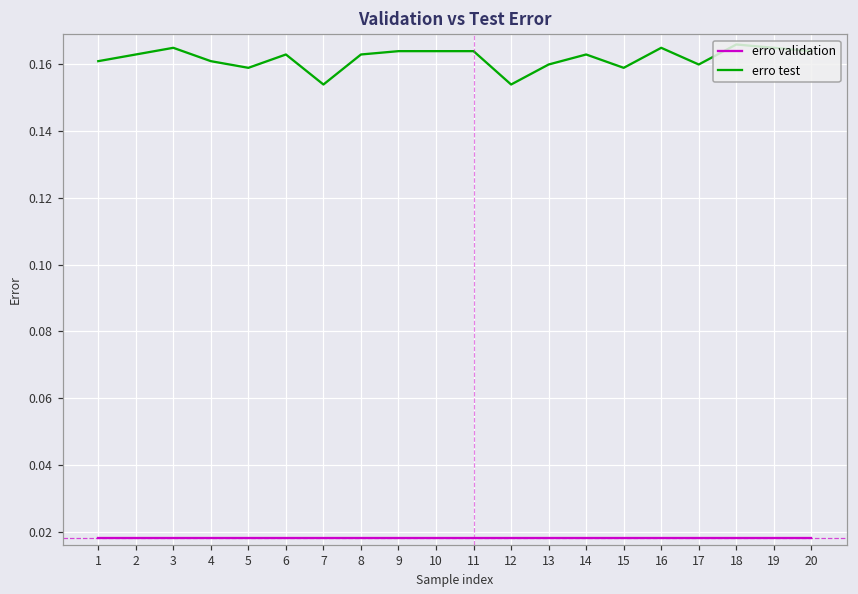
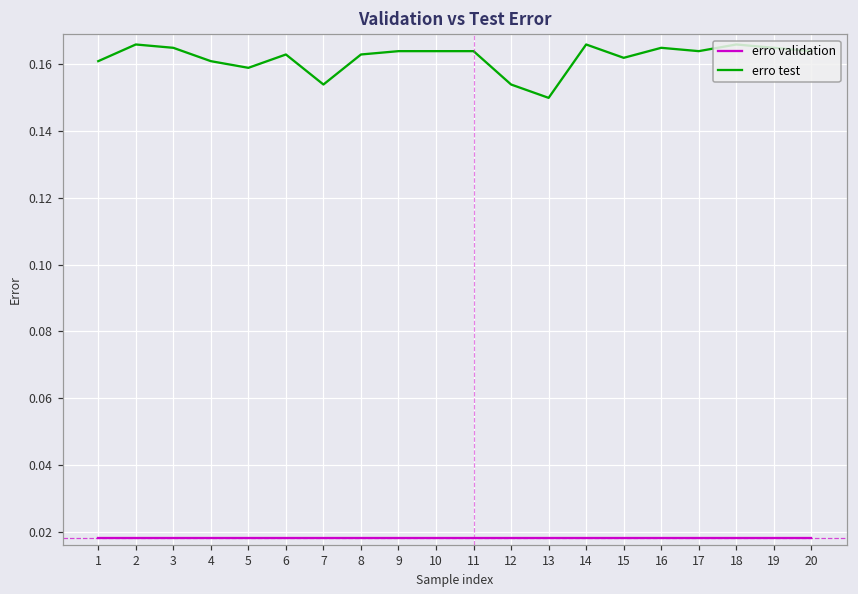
erro test, 2: 0.163 -> 0.166
erro test, 13: 0.16 -> 0.15
erro test, 14: 0.163 -> 0.166
erro test, 15: 0.159 -> 0.162
erro test, 17: 0.160 -> 0.164
